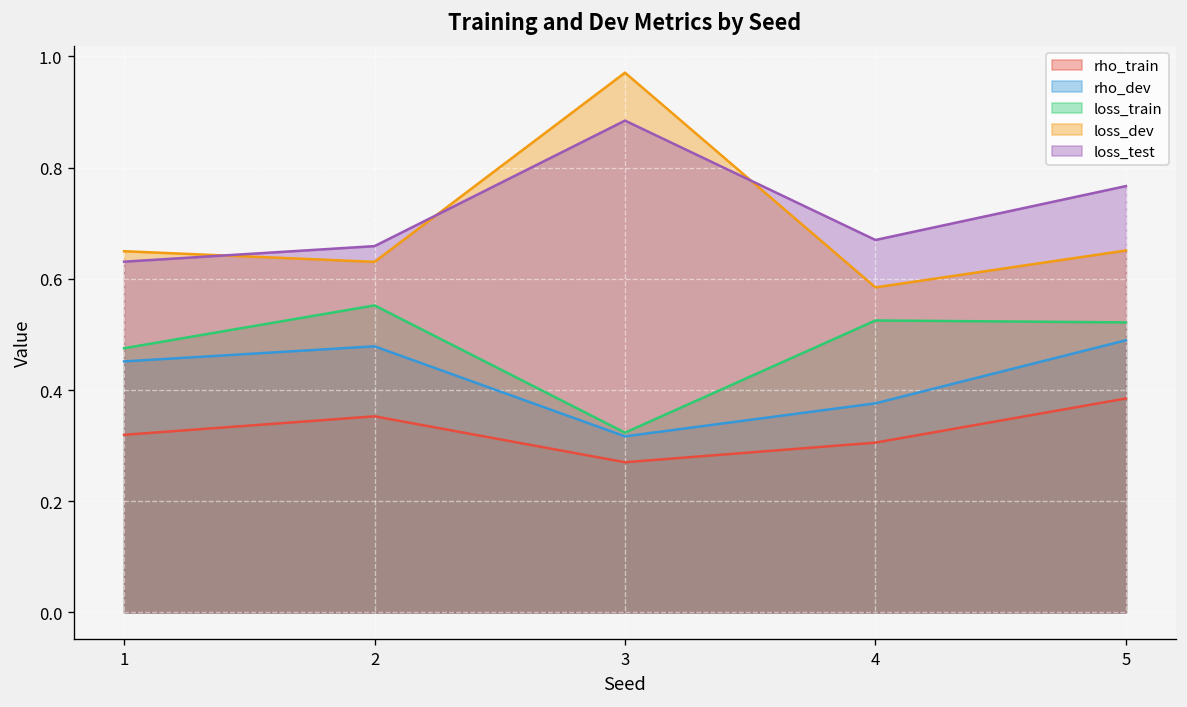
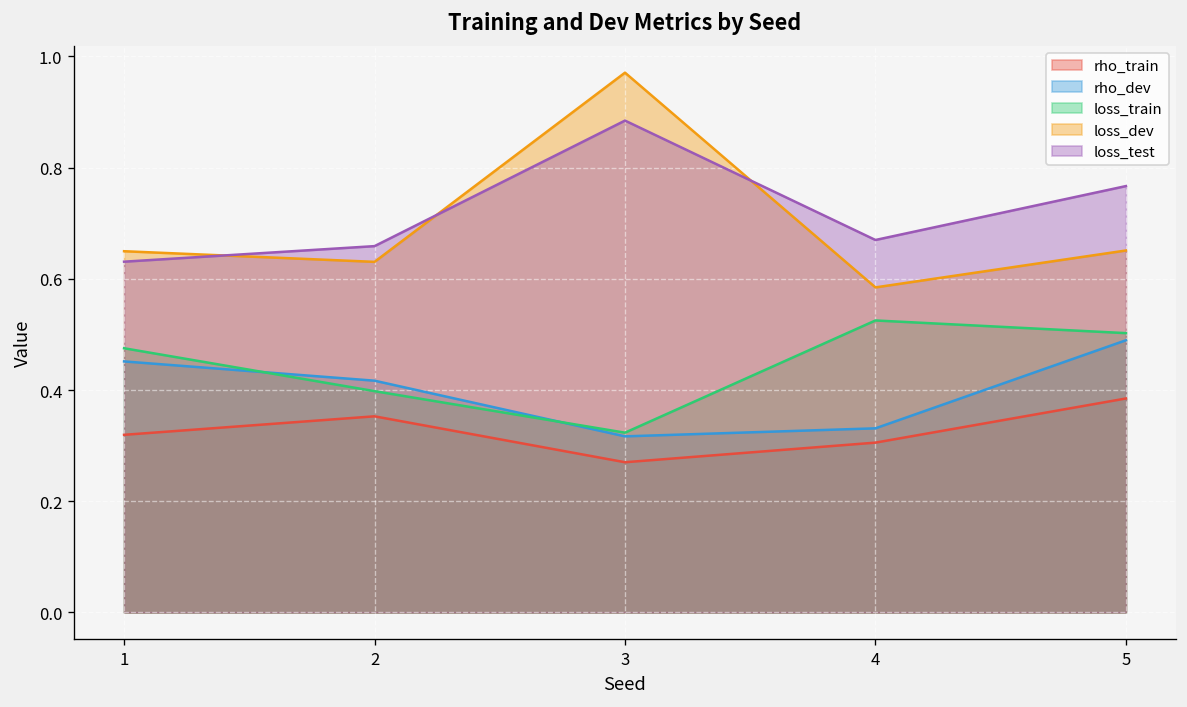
rho_dev, 2: 0.48 -> 0.42
loss_train, 2: 0.55 -> 0.40
rho_dev, 4: 0.38 -> 0.33
loss_train, 5: 0.52 -> 0.50
